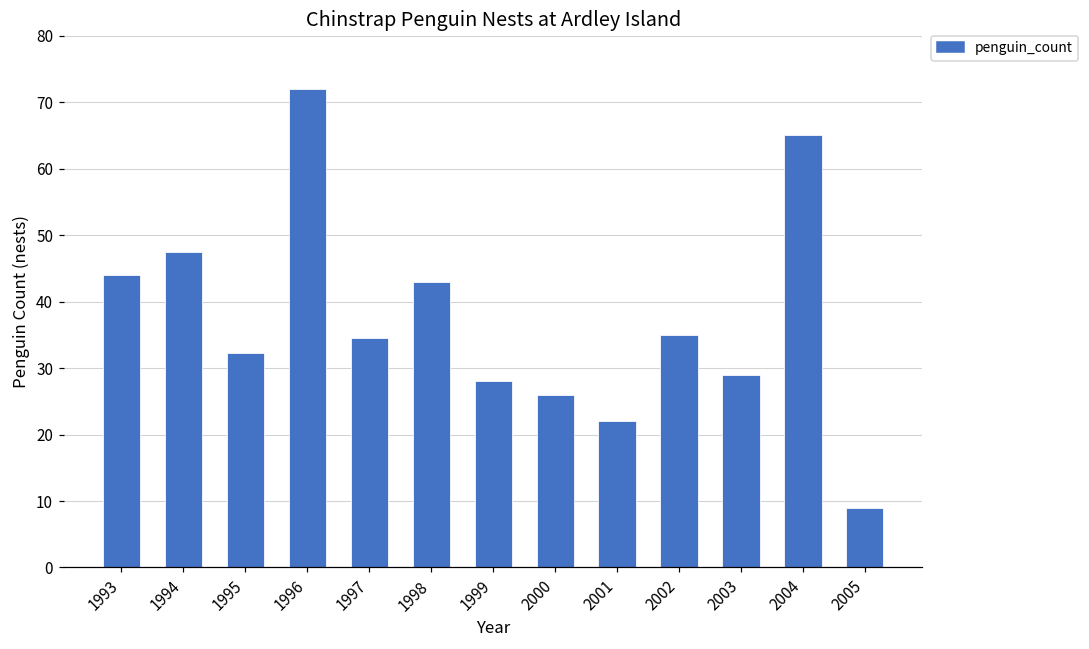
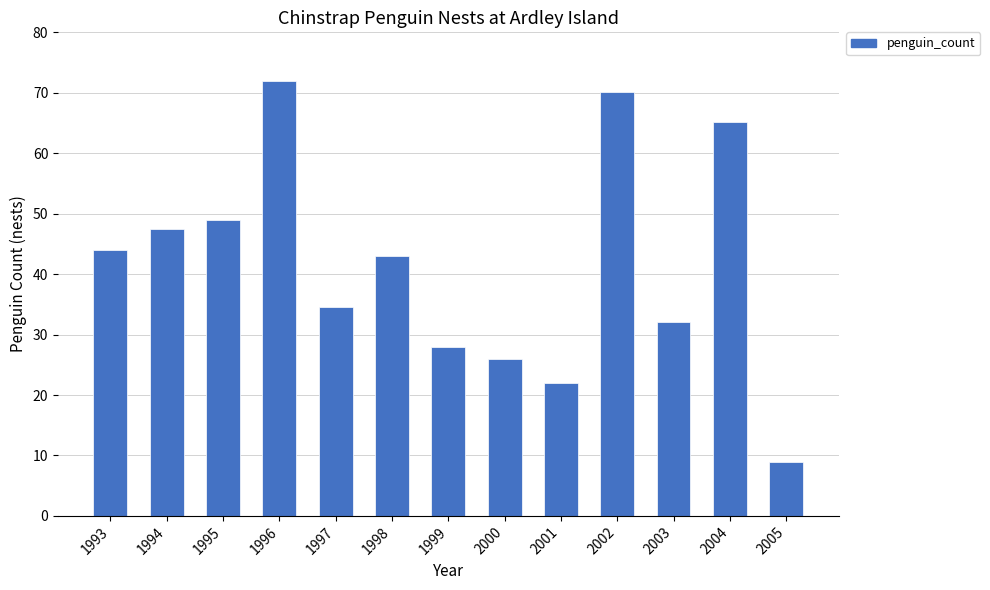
1995: 32 -> 49
2002: 35 -> 70
2003: 29 -> 32
